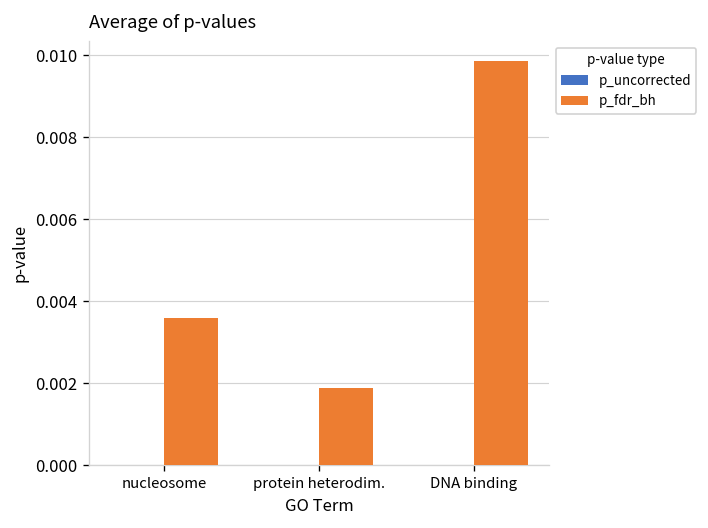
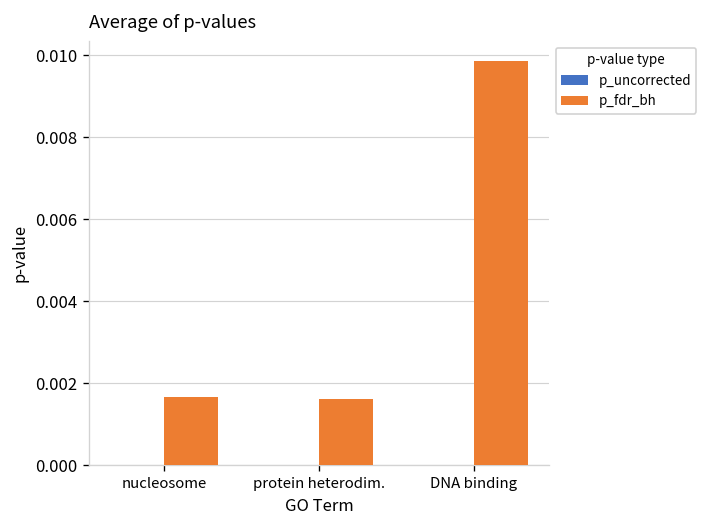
p_fdr_bh, nucleosome: 0.0036 -> 0.0017
p_fdr_bh, protein heterodim.: 0.0019 -> 0.0016
